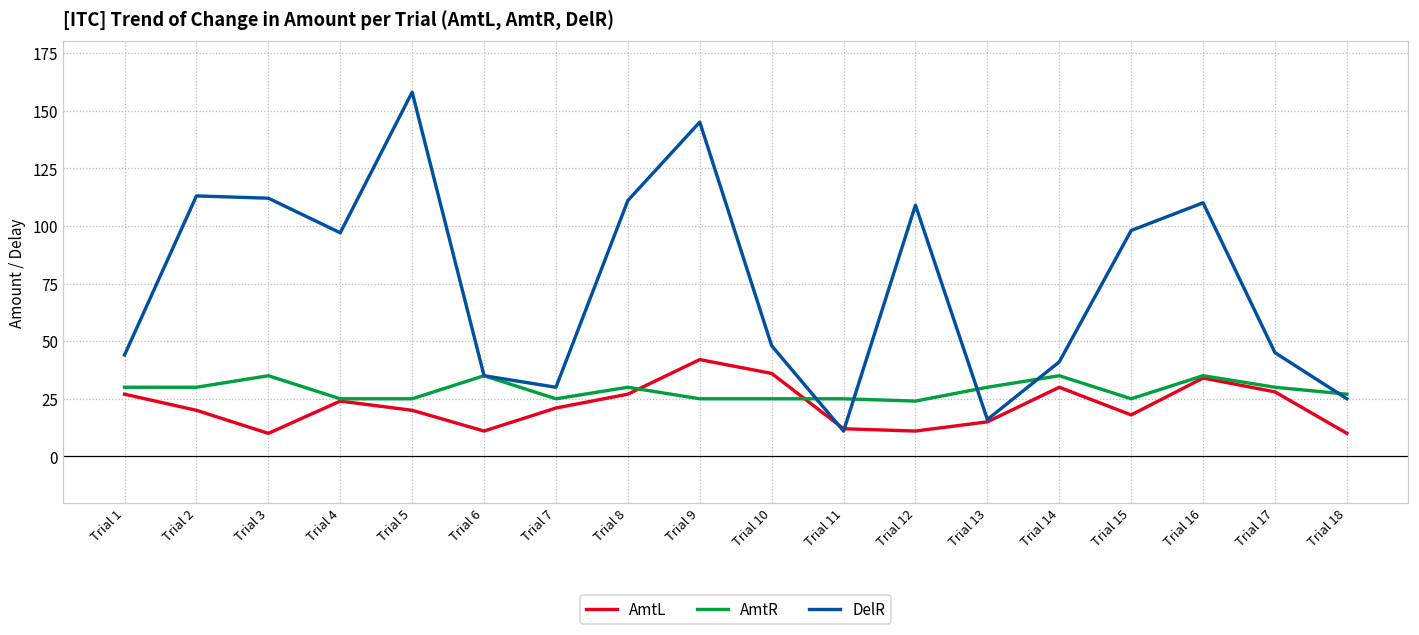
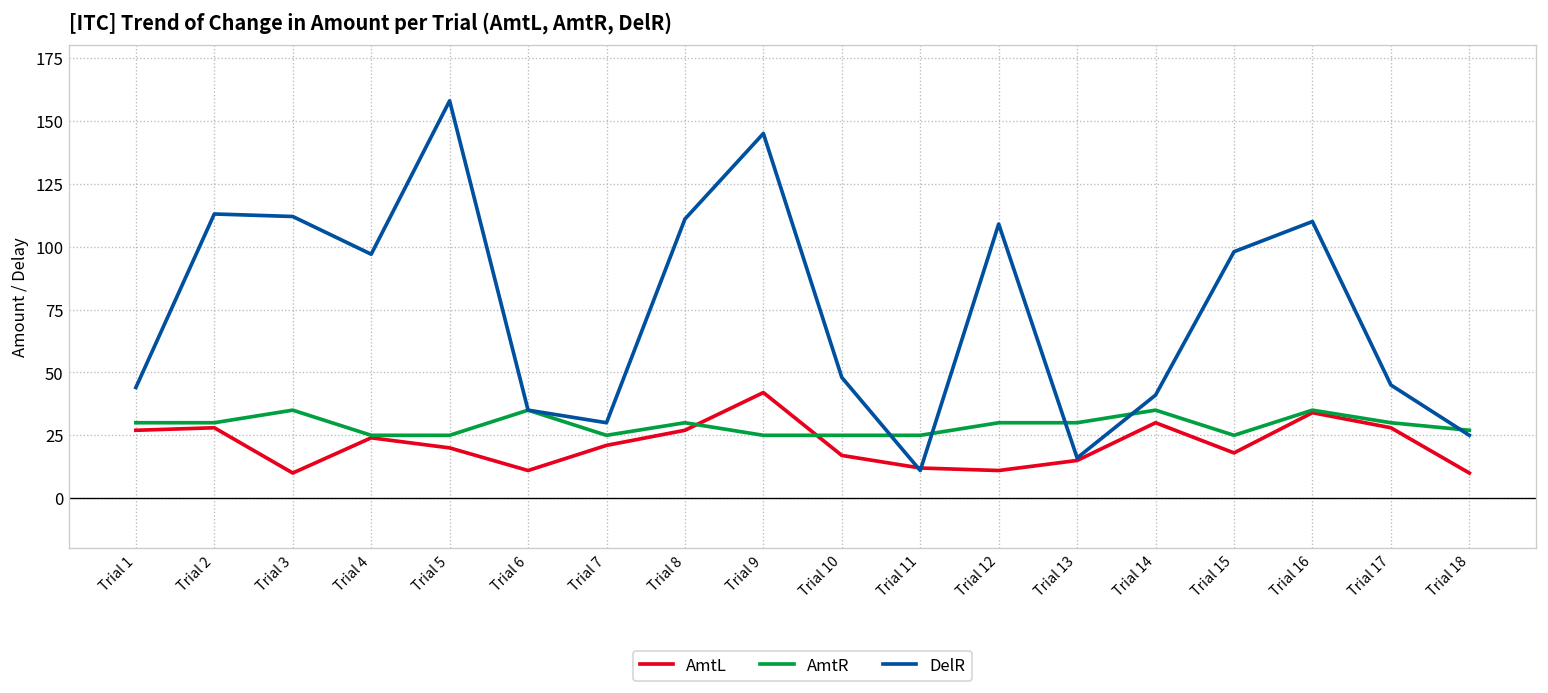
AmtL, Trial 2: 20 -> 28
AmtL, Trial 10: 36 -> 17
AmtR, Trial 12: 24 -> 30
